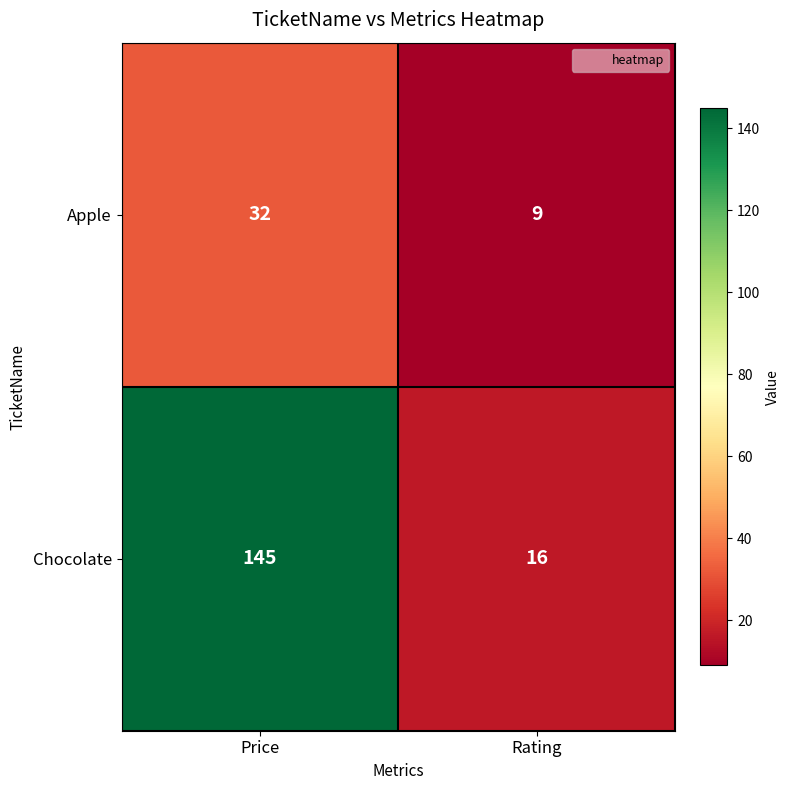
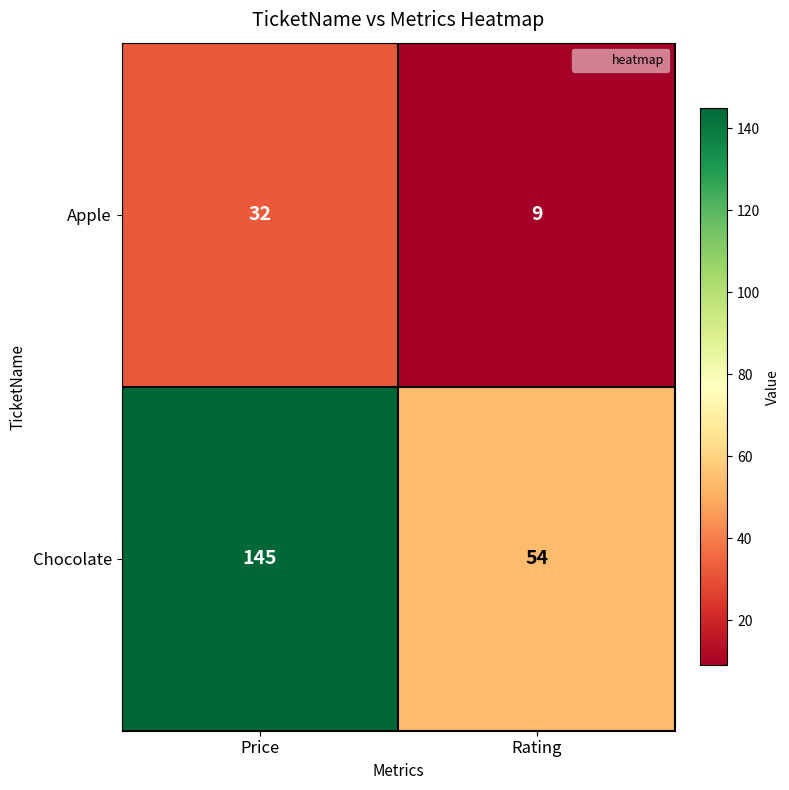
Chocolate, Rating: 16 -> 54
